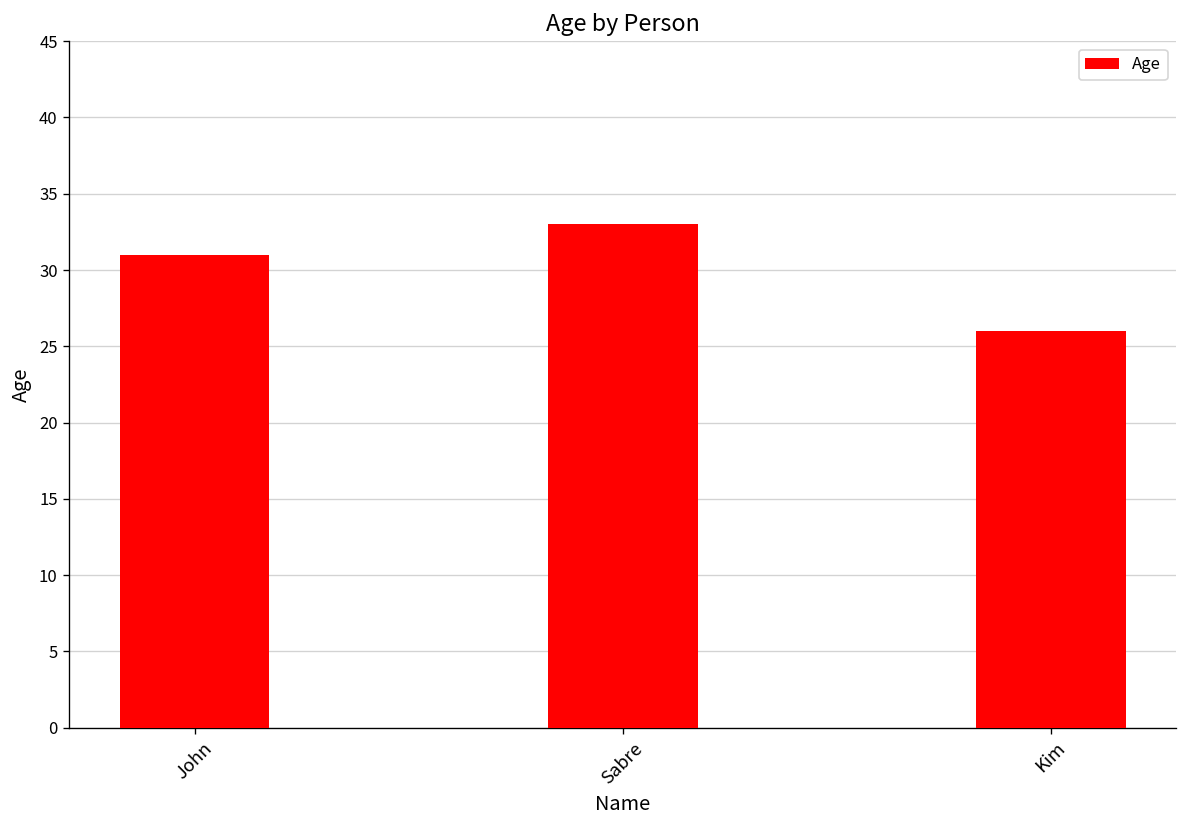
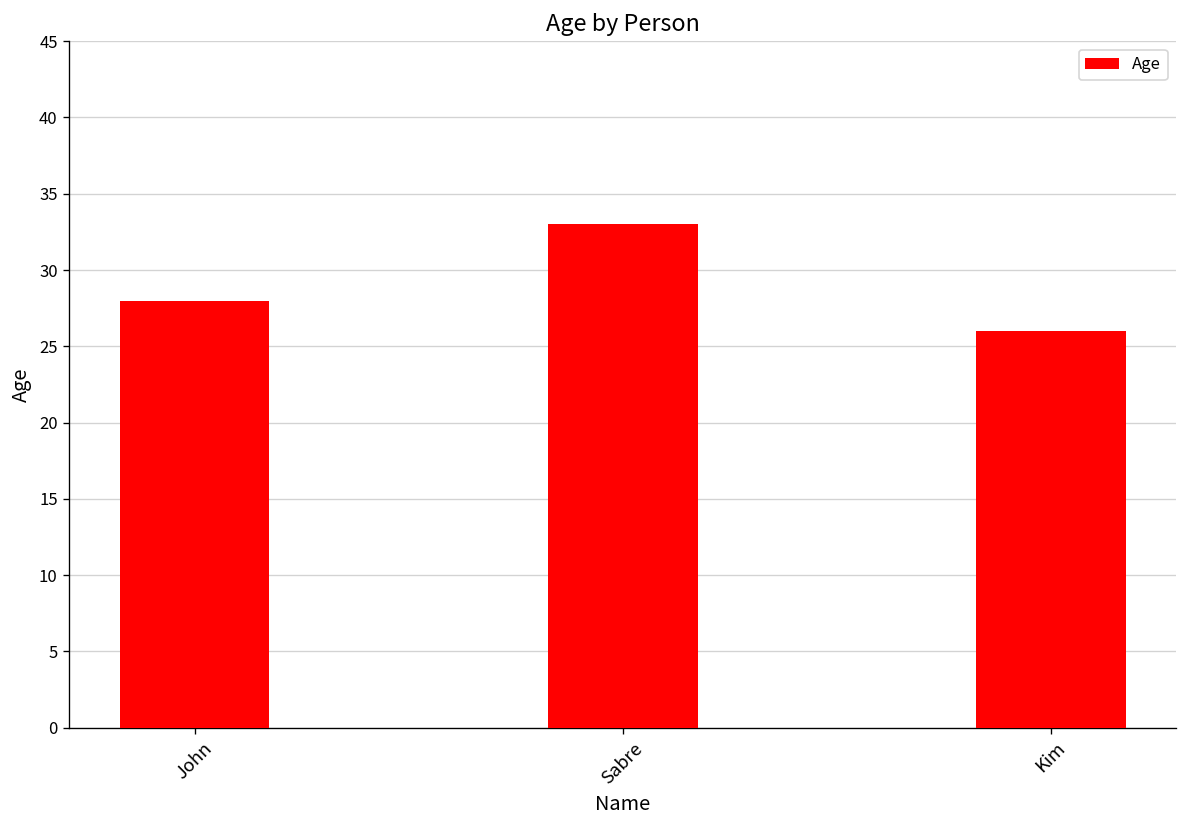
John: 31 -> 28
